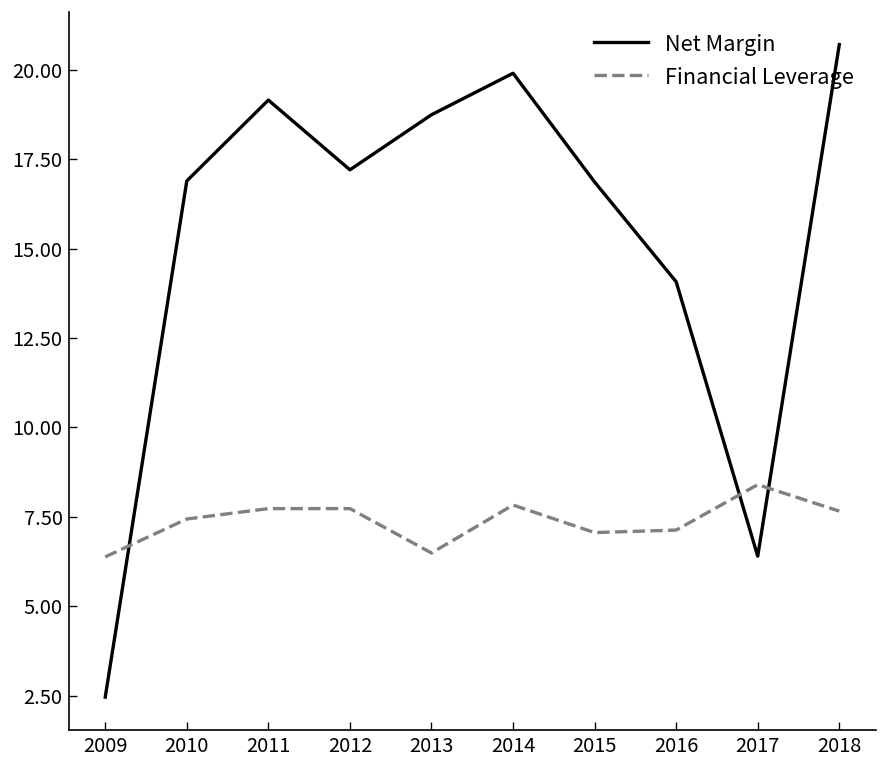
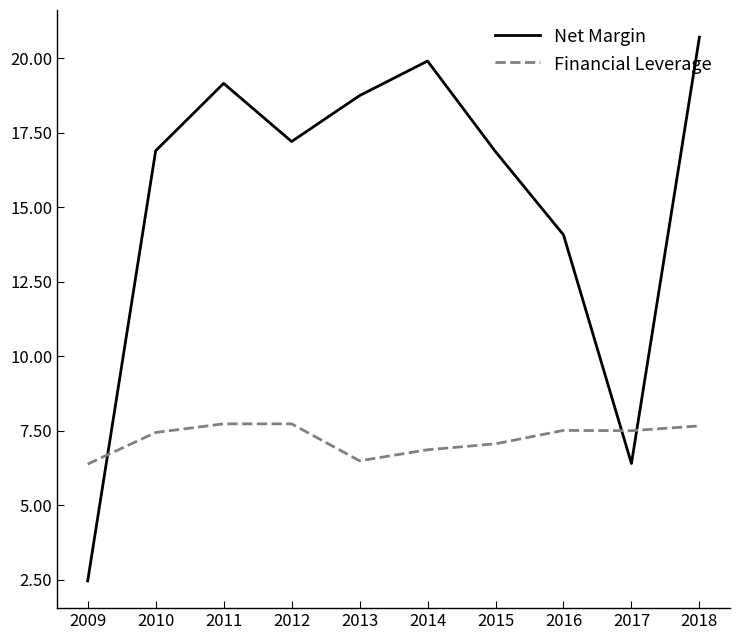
Financial Leverage, 2014: 7.8 -> 6.9
Financial Leverage, 2016: 7.1 -> 7.5
Financial Leverage, 2017: 8.4 -> 7.5
